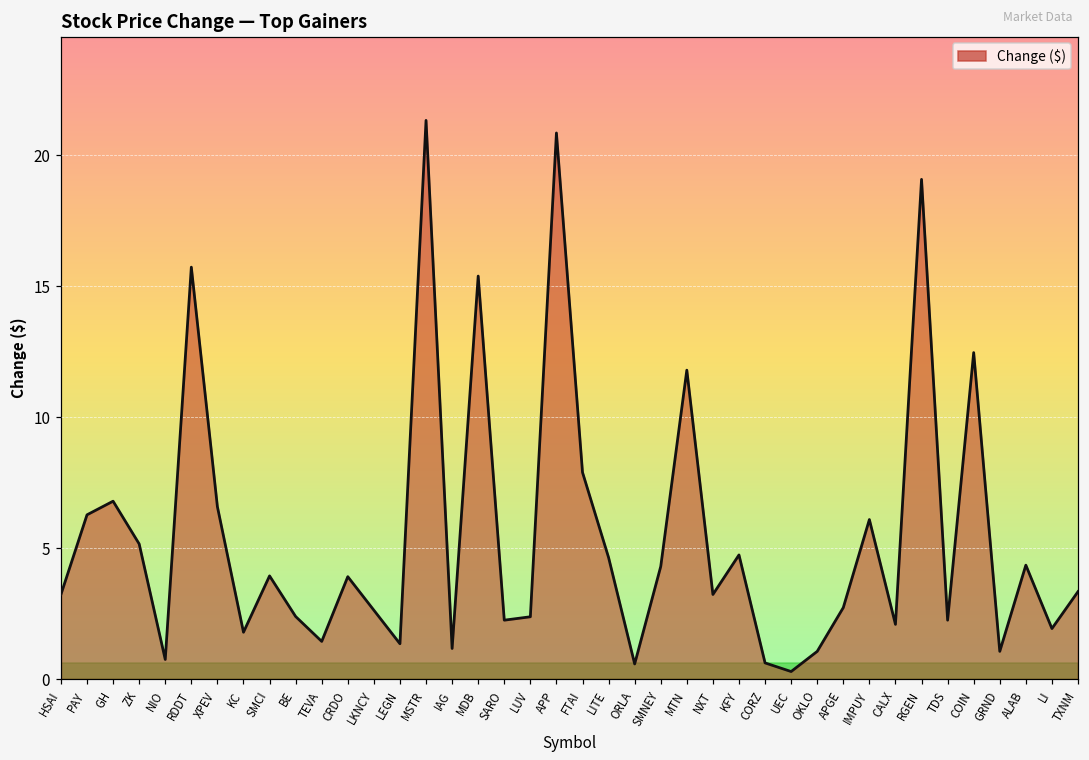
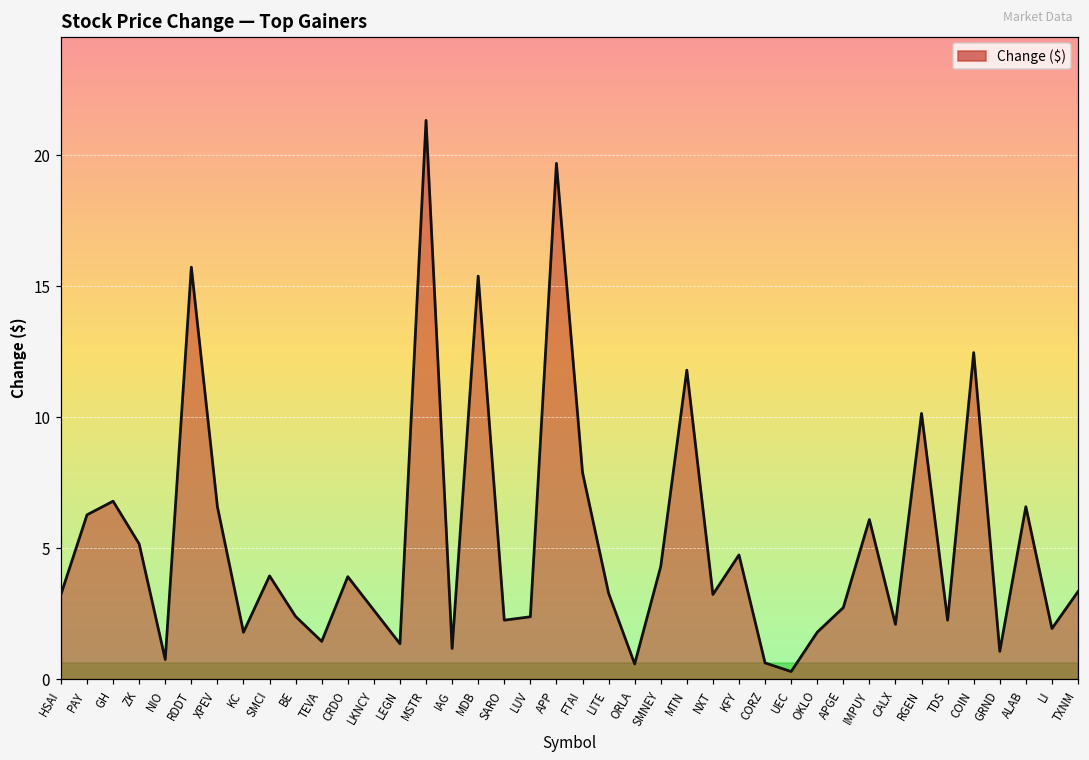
APP: 20.8 -> 19.7
LITE: 4.6 -> 3.3
OKLO: 1.1 -> 1.8
RGEN: 19.1 -> 10.1
ALAB: 4.4 -> 6.6
